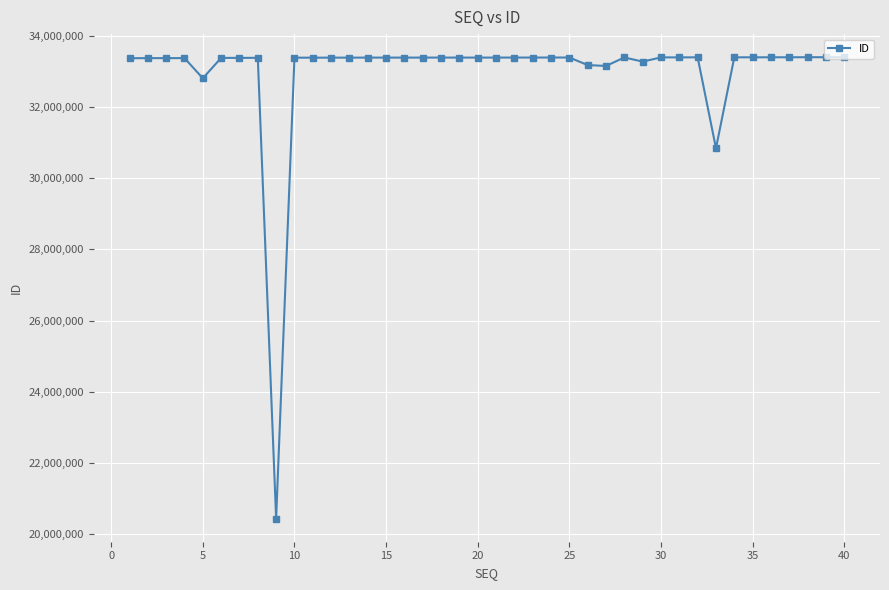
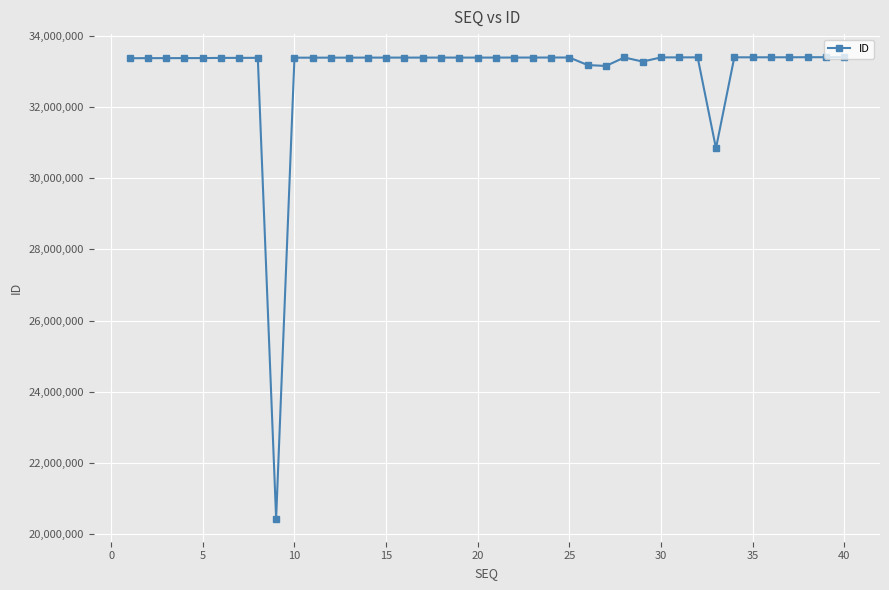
5: 32,800,000 -> 33,400,000
